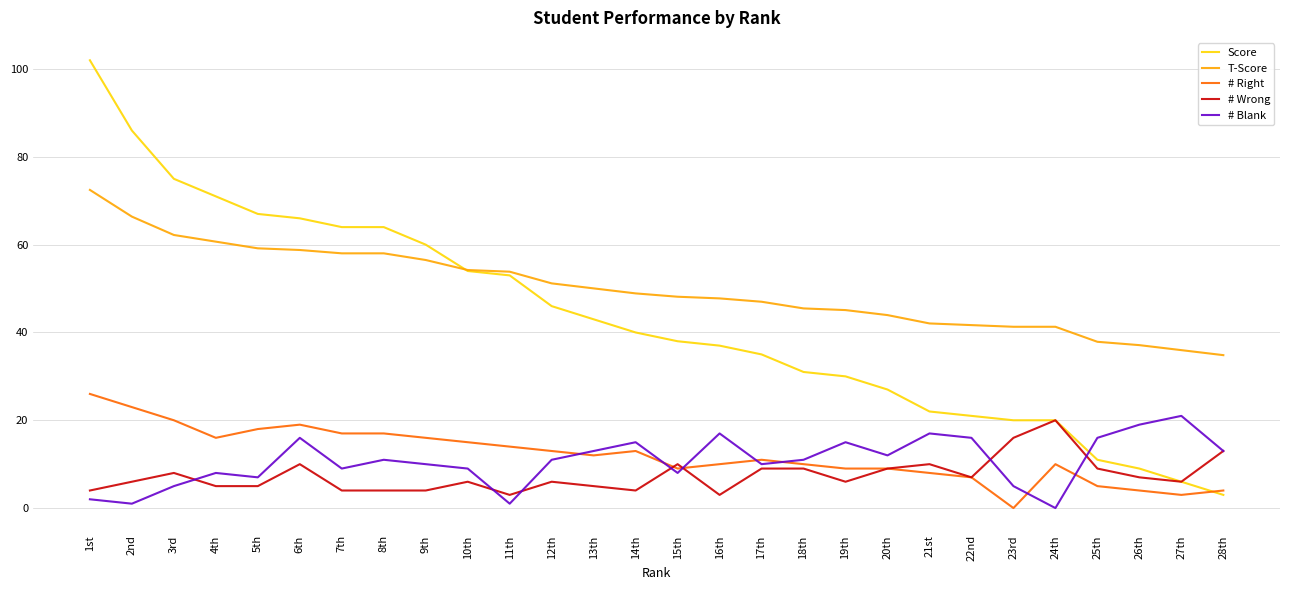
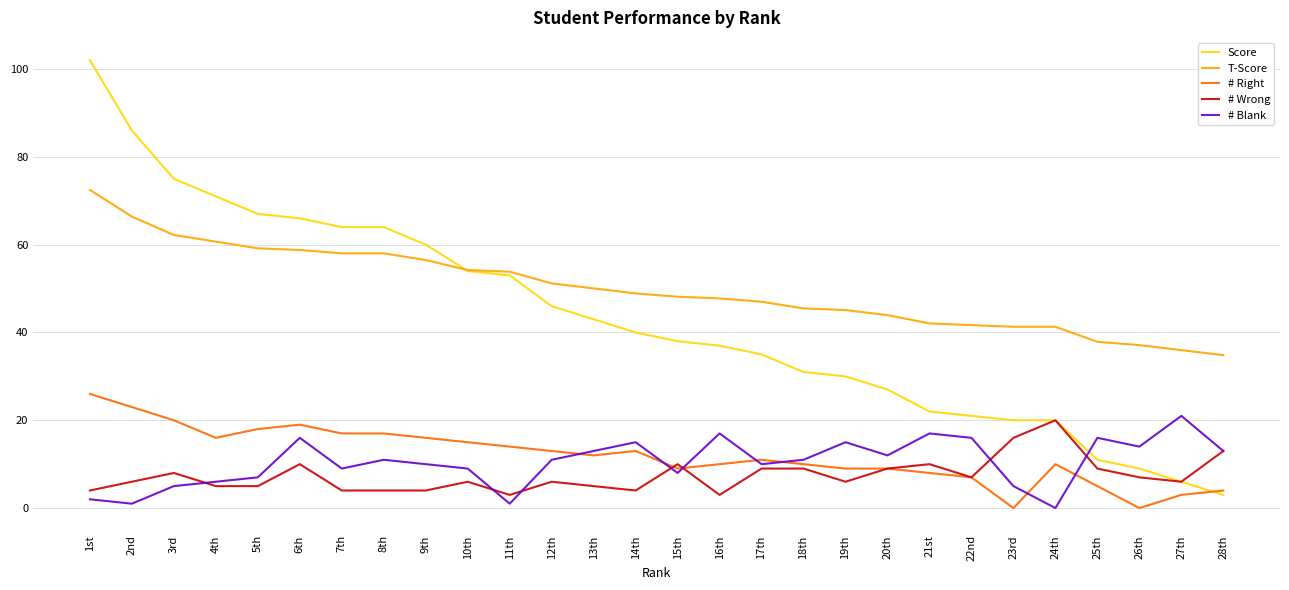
# Blank, 4th: 8 -> 6
# Right, 26th: 4 -> 0
# Blank, 26th: 19 -> 14
